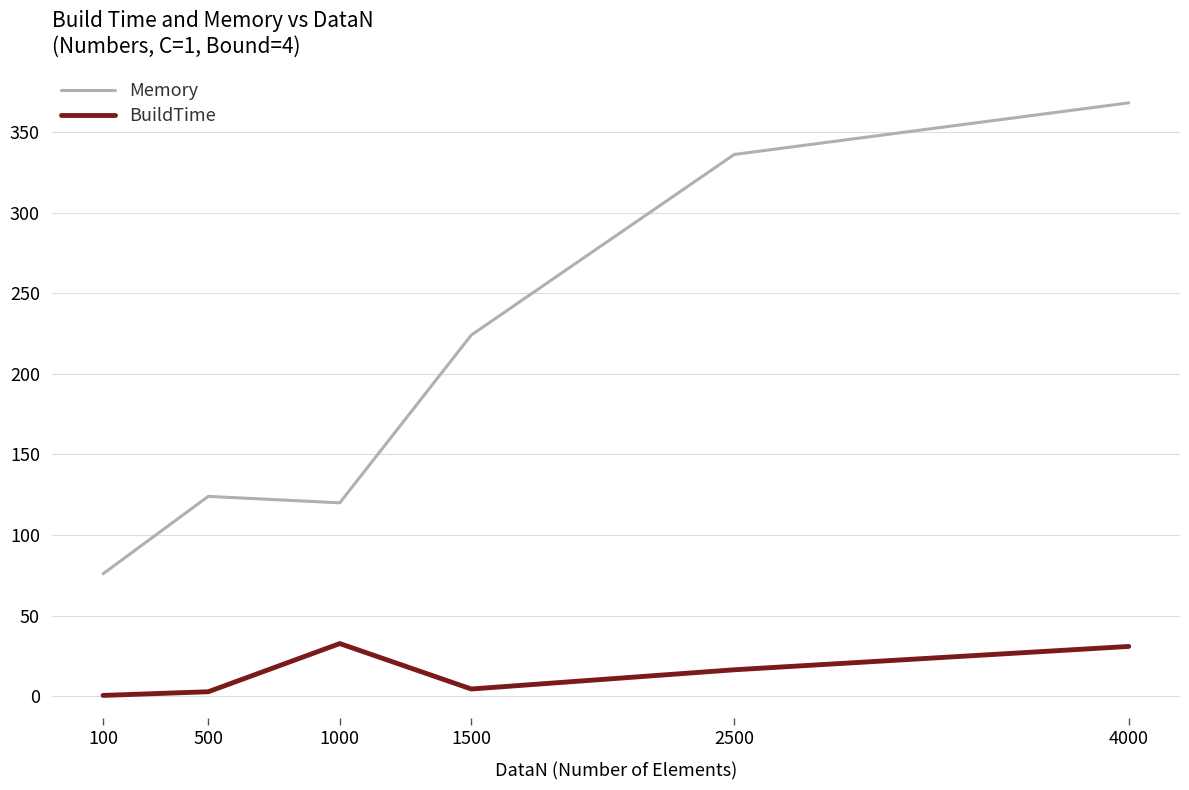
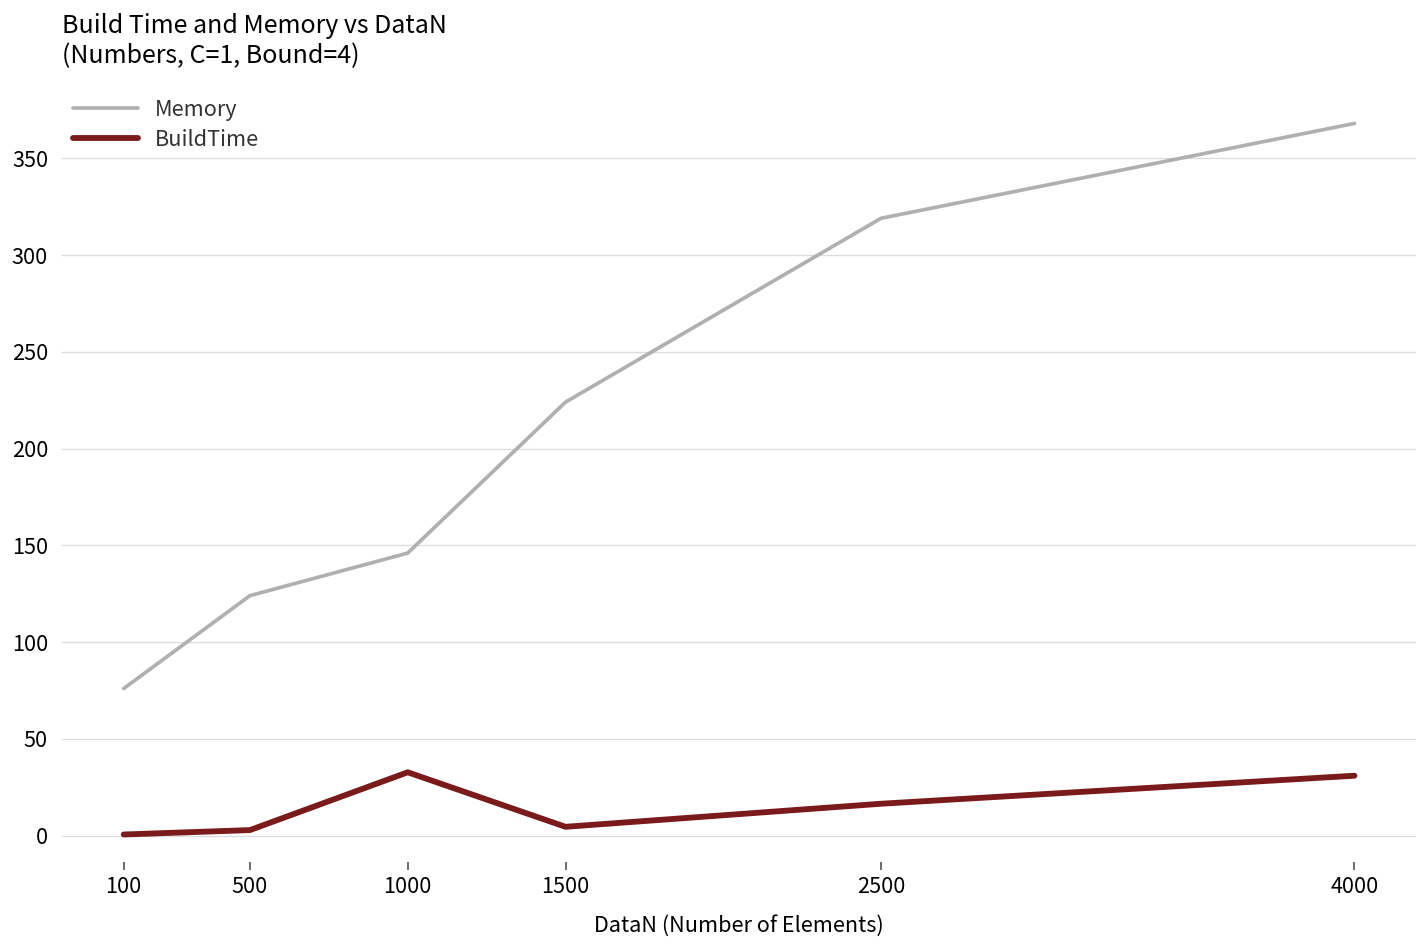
Memory, 1000: 120 -> 146
Memory, 2500: 336 -> 319
